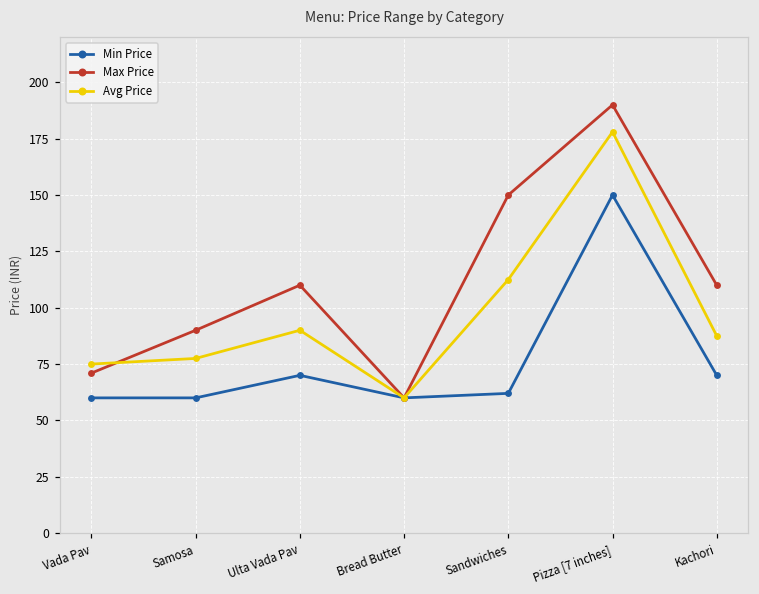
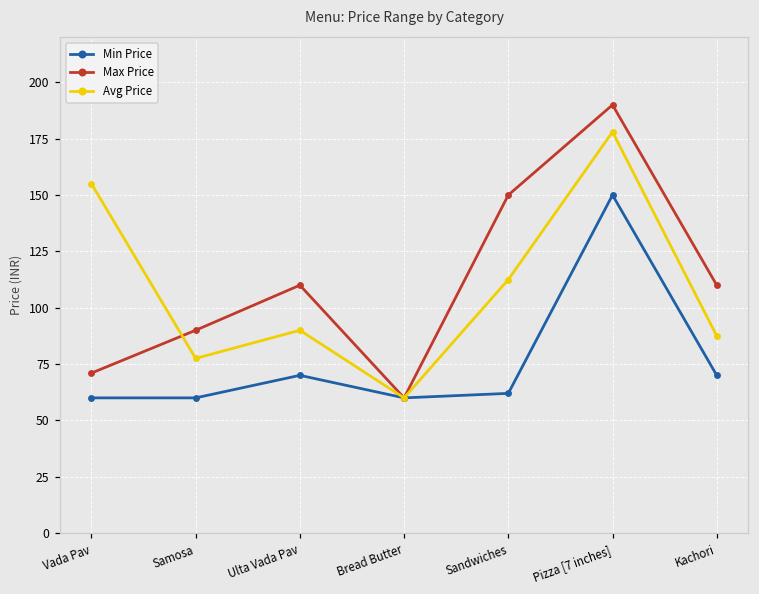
Avg Price, Vada Pav: 75 -> 155
